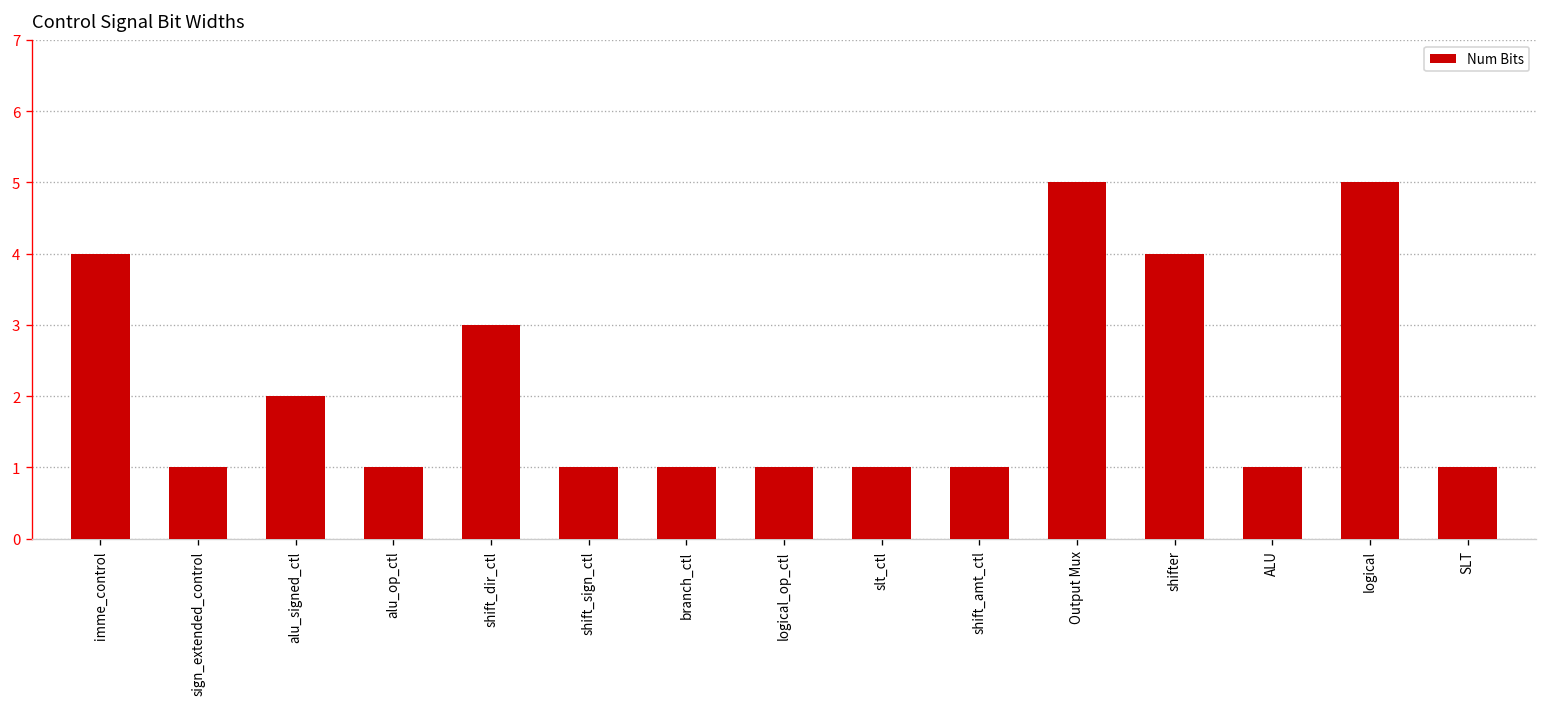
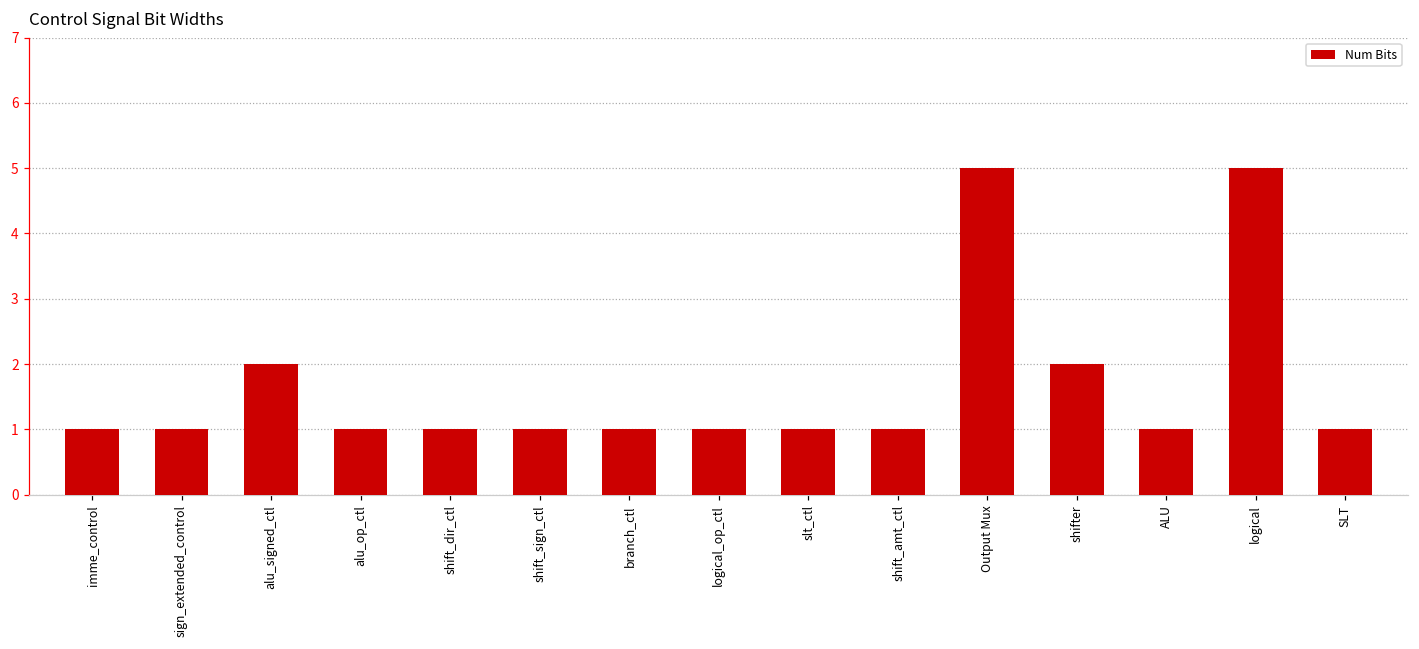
imme_control: 4 -> 1
shift_dir_ctl: 3 -> 1
shifter: 4 -> 2
